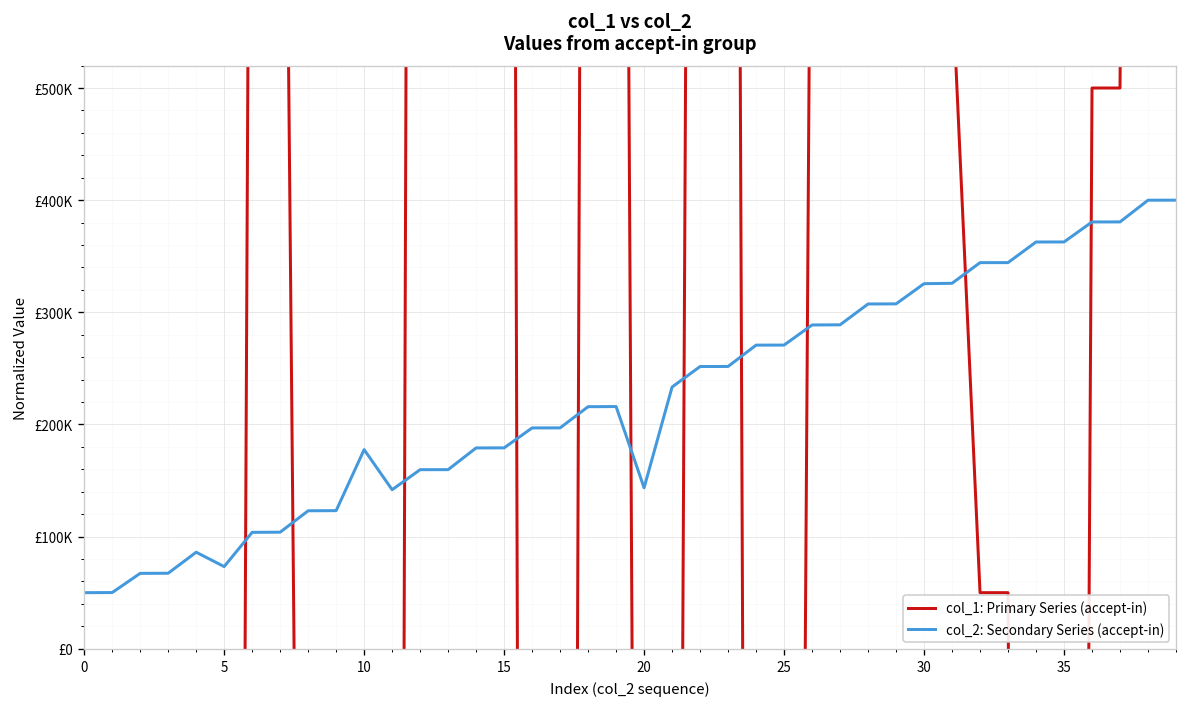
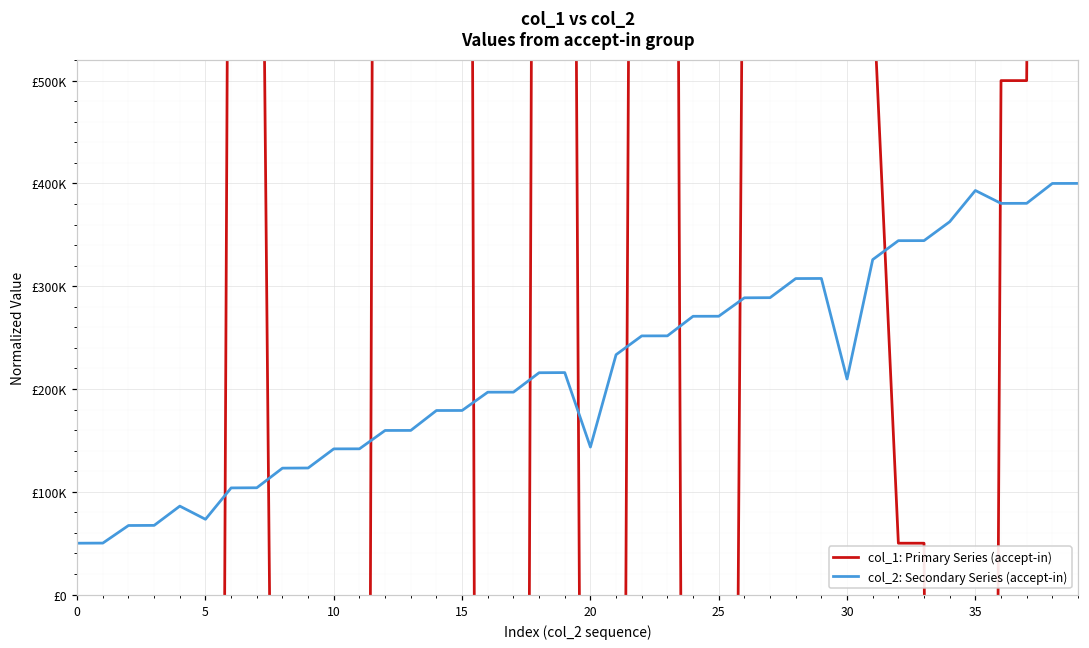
col_2: Secondary Series (accept-in), 10: £180000 -> £140000
col_2: Secondary Series (accept-in), 30: £330000 -> £210000
col_2: Secondary Series (accept-in), 35: £360000 -> £390000
